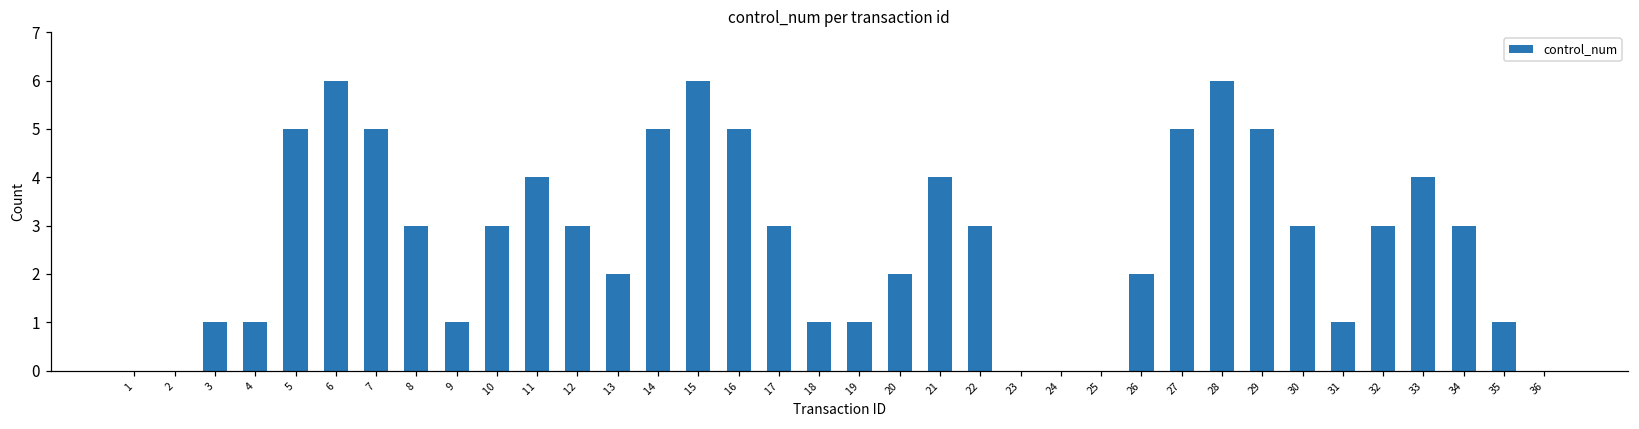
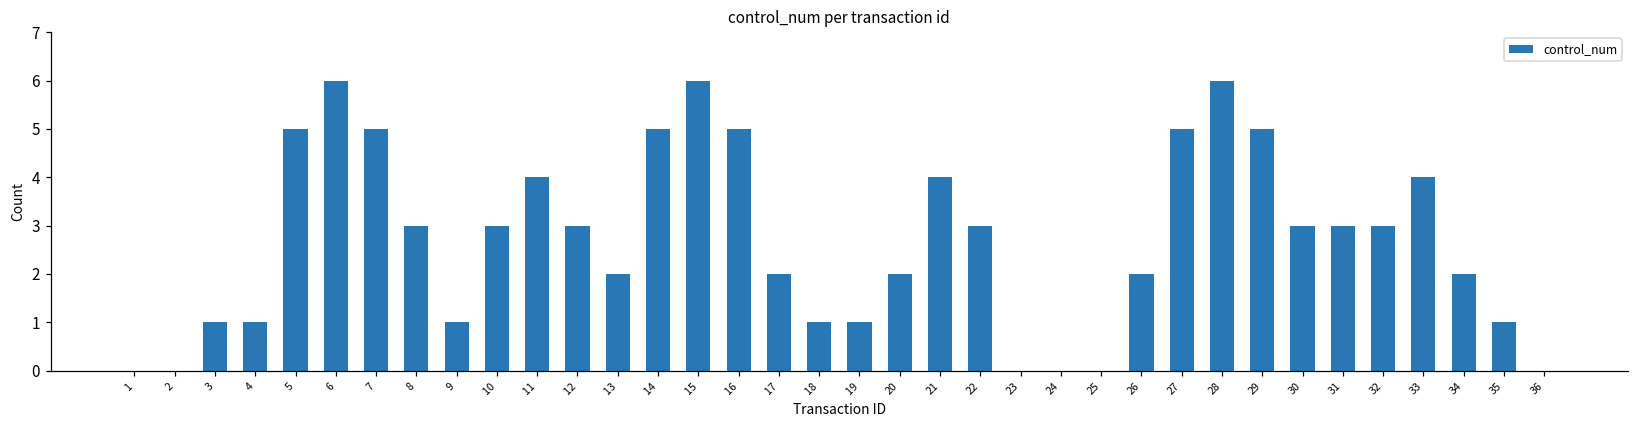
17: 3 -> 2
31: 1 -> 3
34: 3 -> 2
